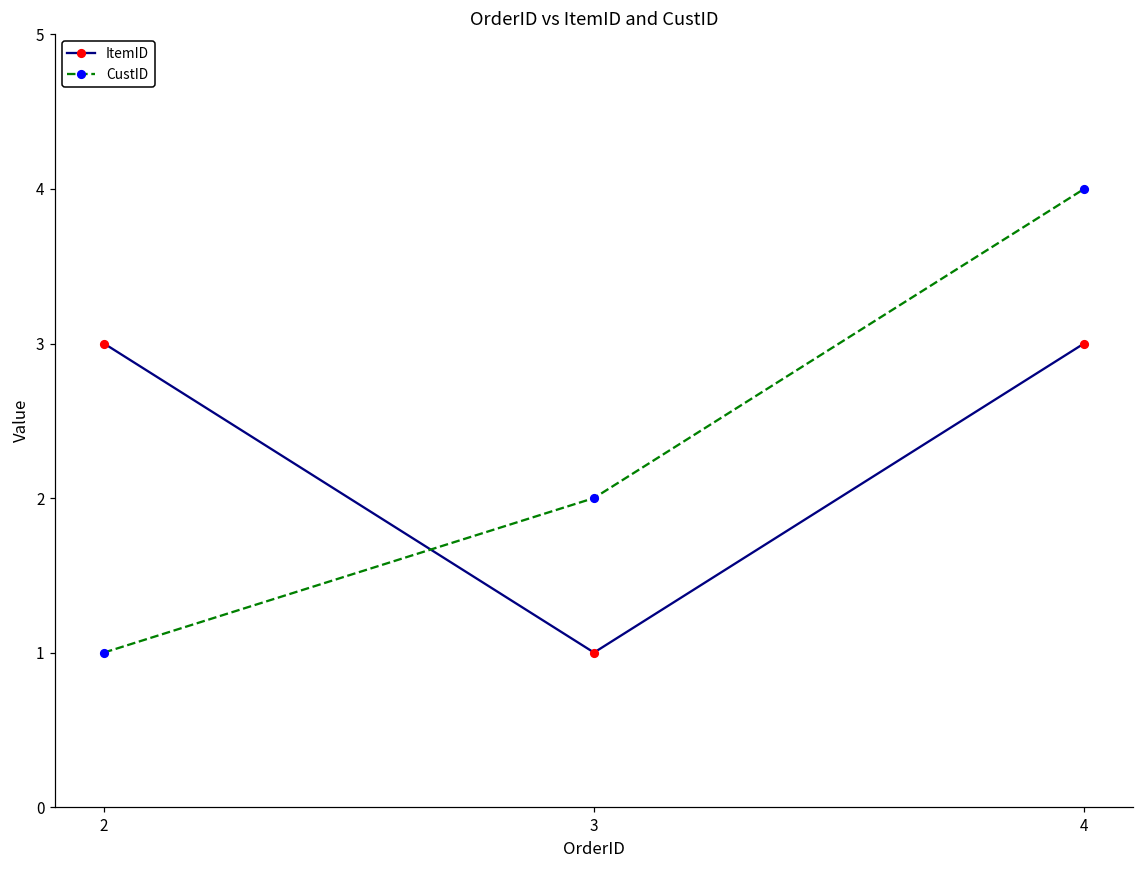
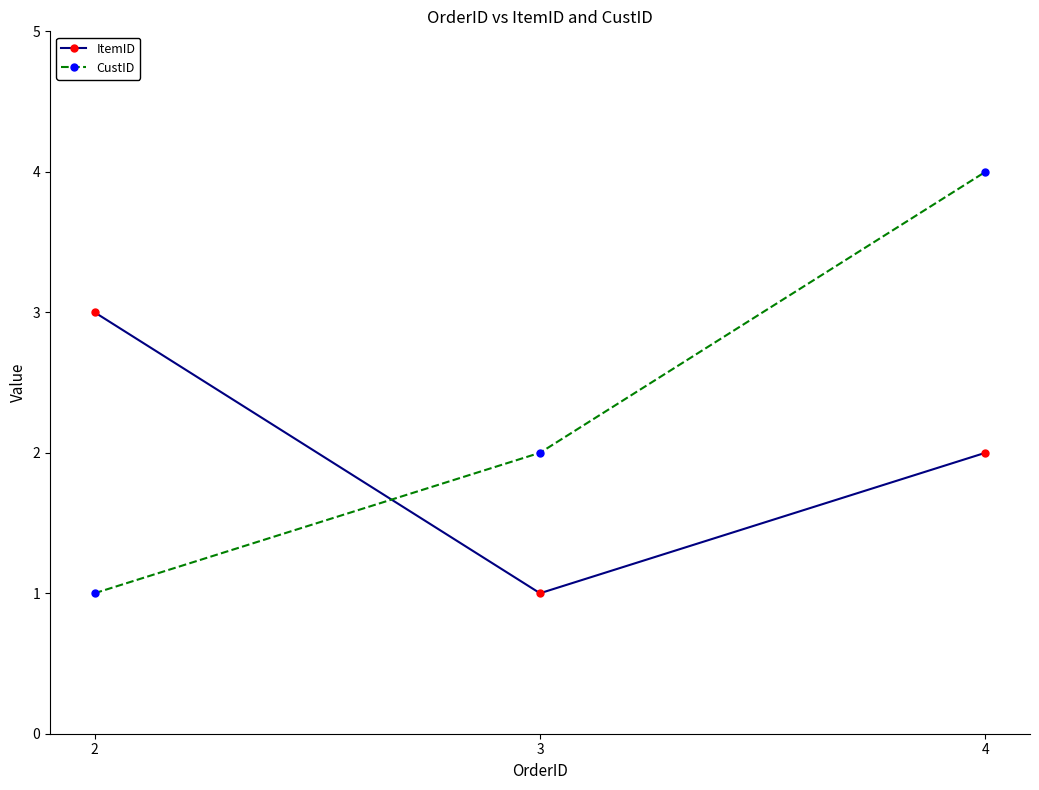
ItemID, 4: 3 -> 2
